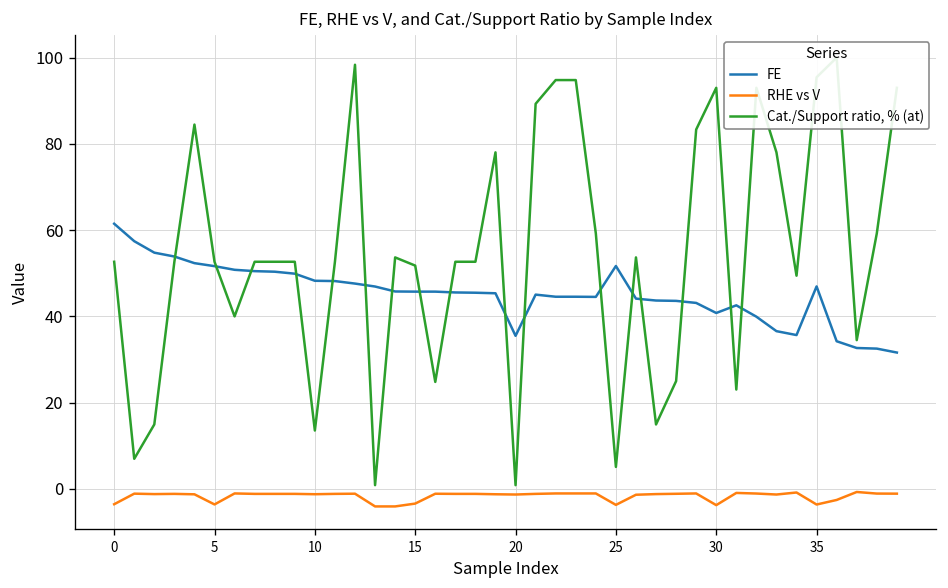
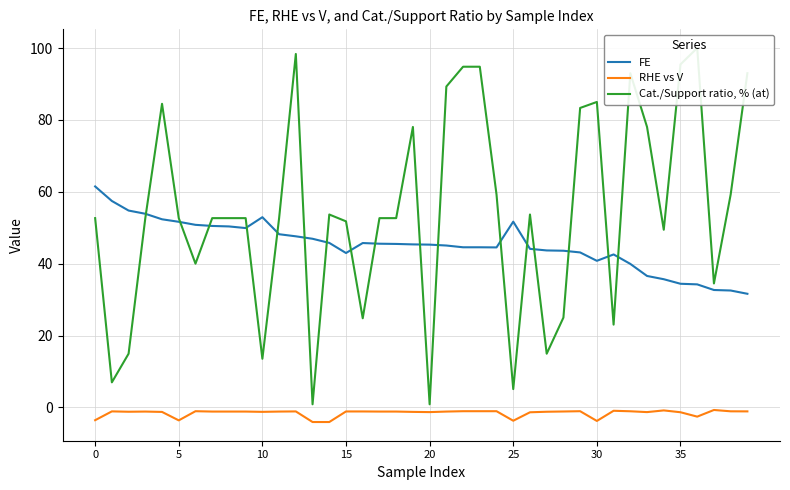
FE, 10: 48 -> 53
FE, 15: 46 -> 43
RHE vs V, 15: -3 -> -1
FE, 20: 35 -> 45
Cat./Support ratio, % (at), 30: 93 -> 85
FE, 35: 47 -> 34
RHE vs V, 35: -4 -> -1
